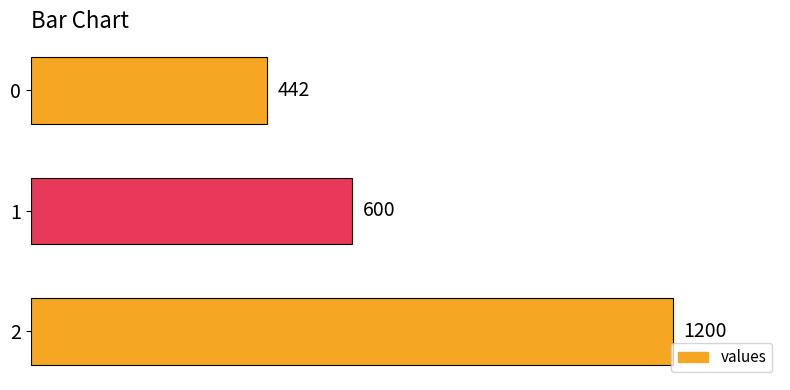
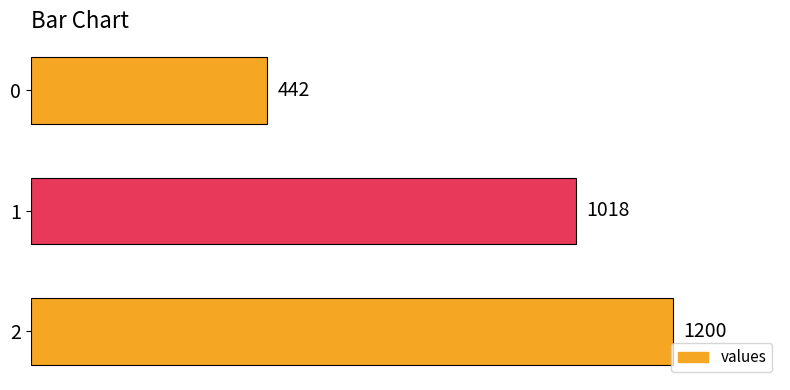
1: 600 -> 1018
